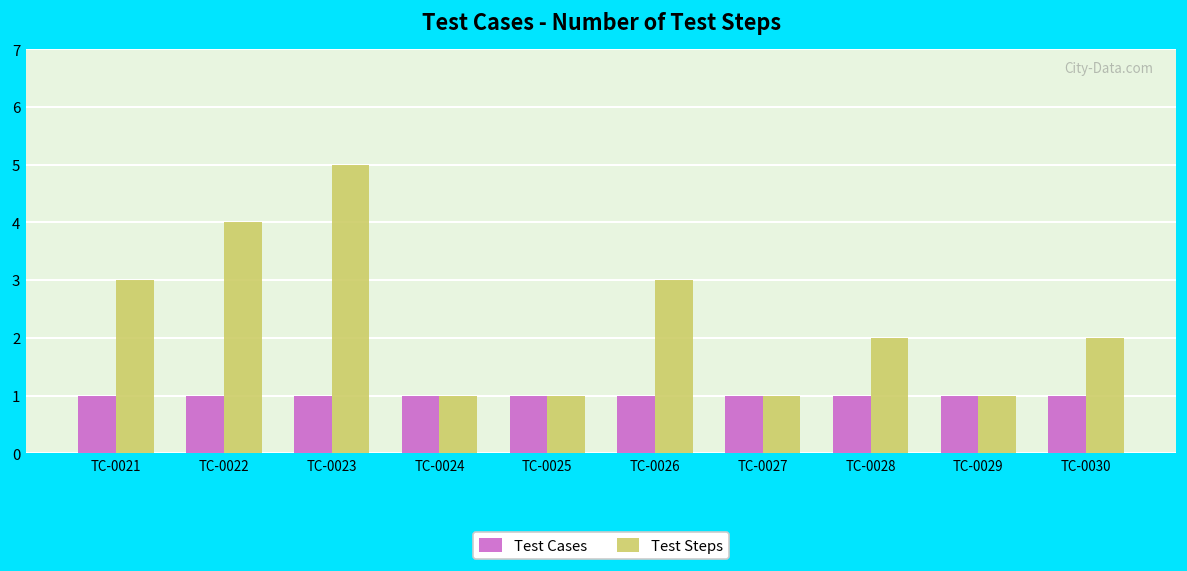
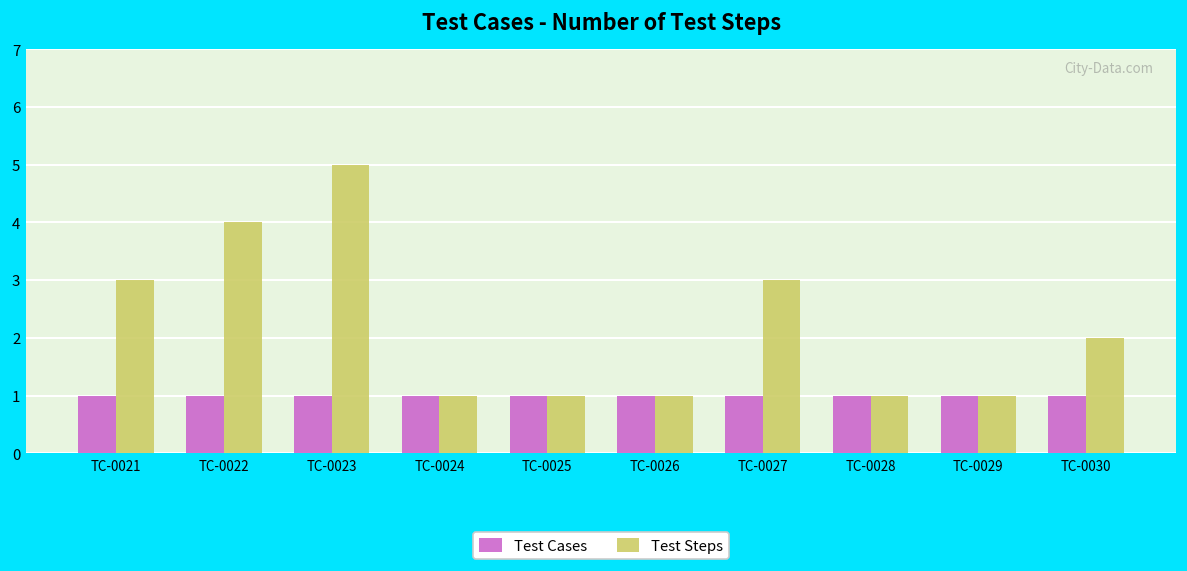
Test Steps, TC-0026: 3 -> 1
Test Steps, TC-0027: 1 -> 3
Test Steps, TC-0028: 2 -> 1
